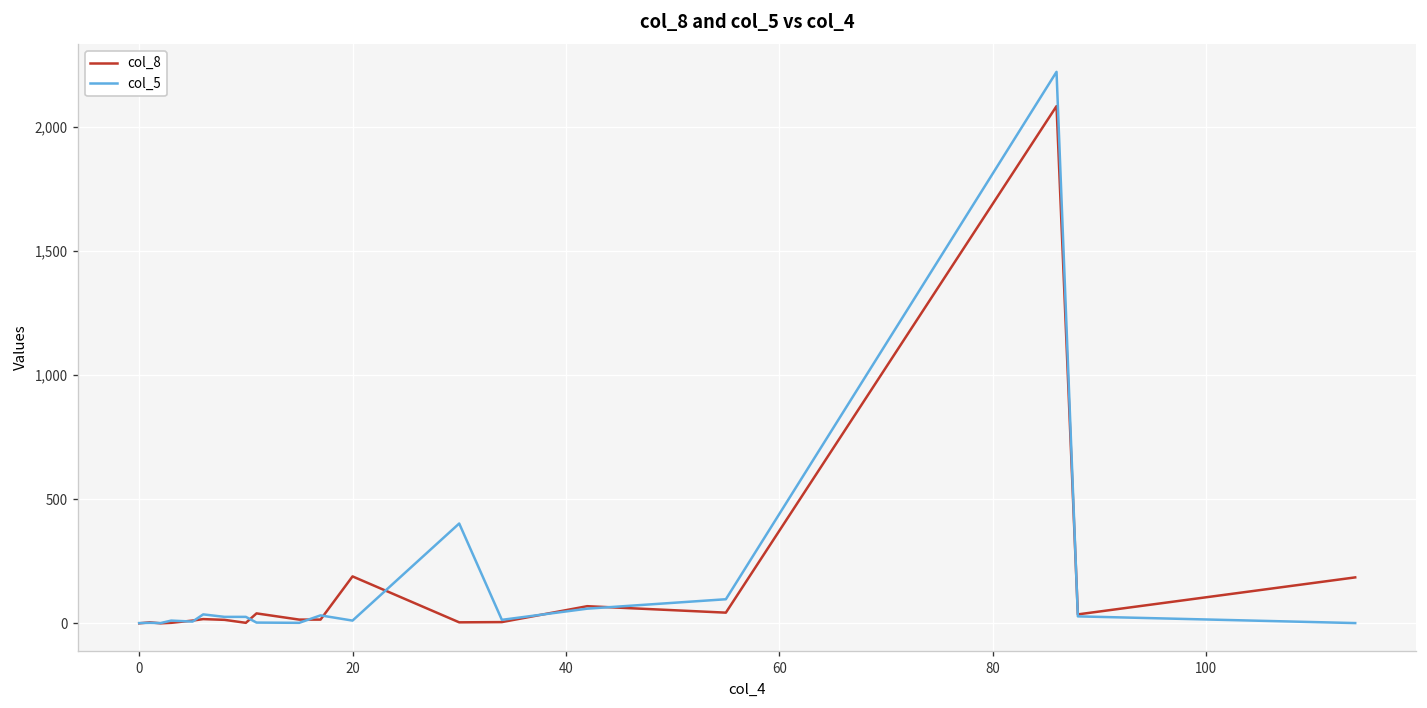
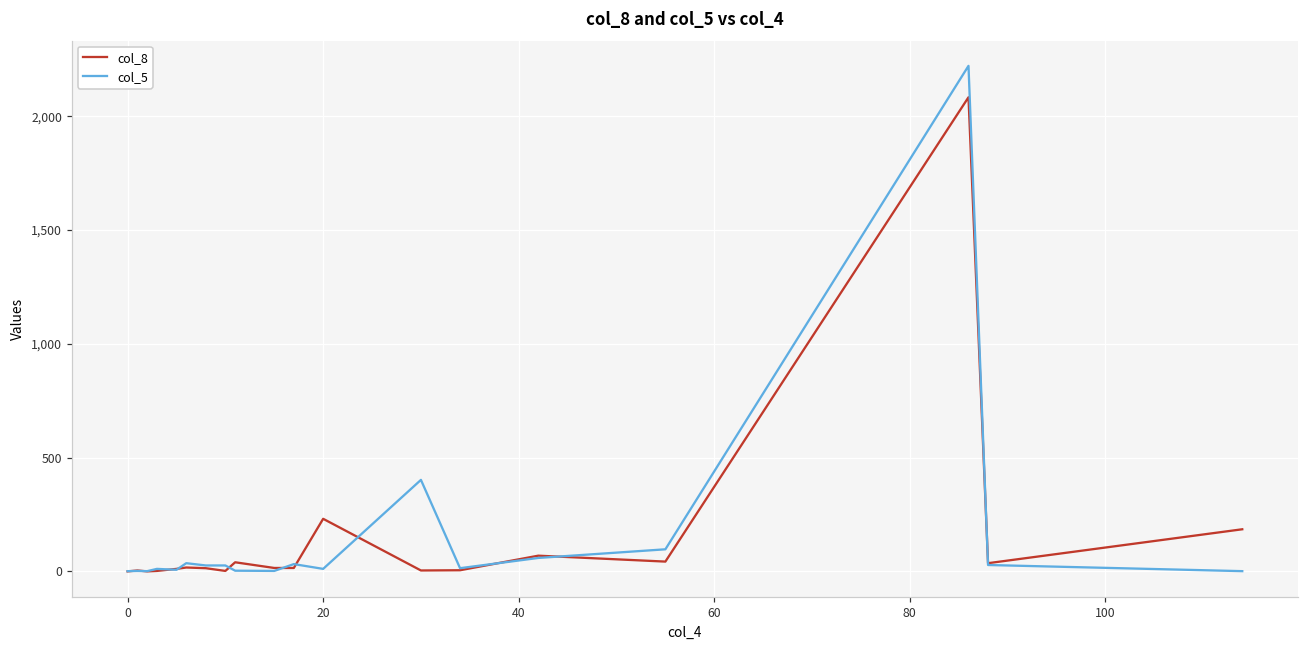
col_8, 20: 190 -> 230
